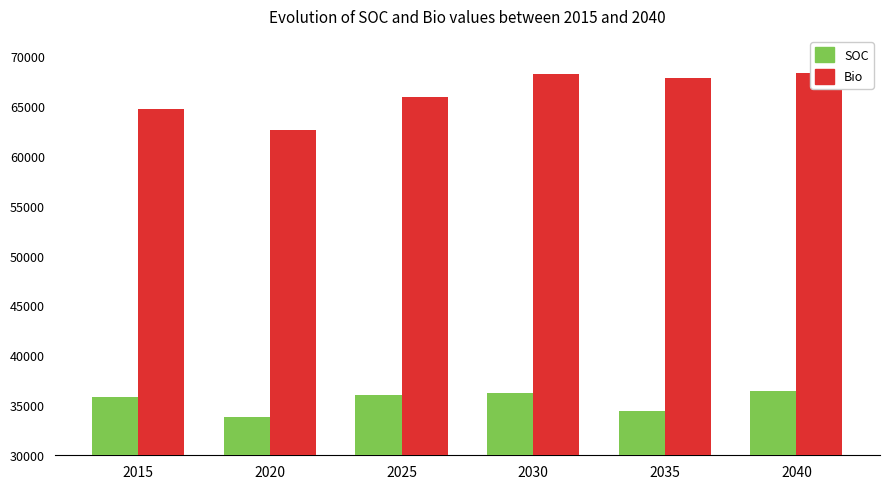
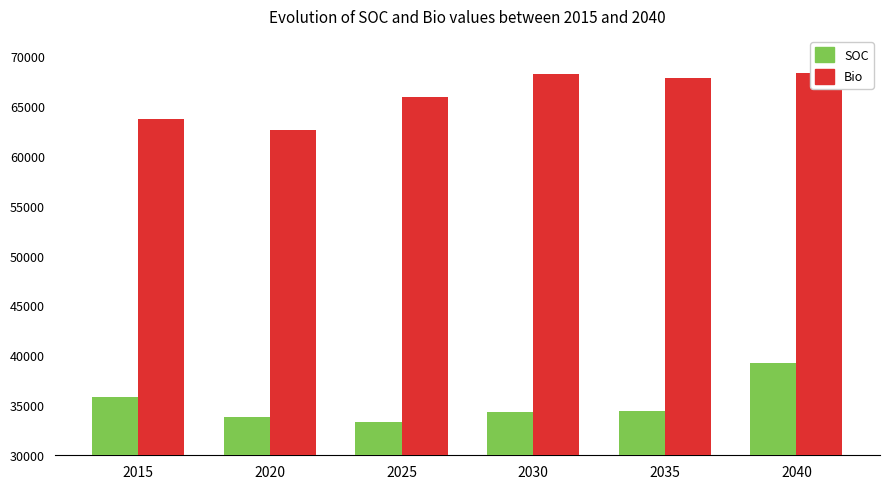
Bio, 2015: 65000 -> 64000
SOC, 2025: 36000 -> 33000
SOC, 2030: 36000 -> 34000
SOC, 2040: 36000 -> 39000
